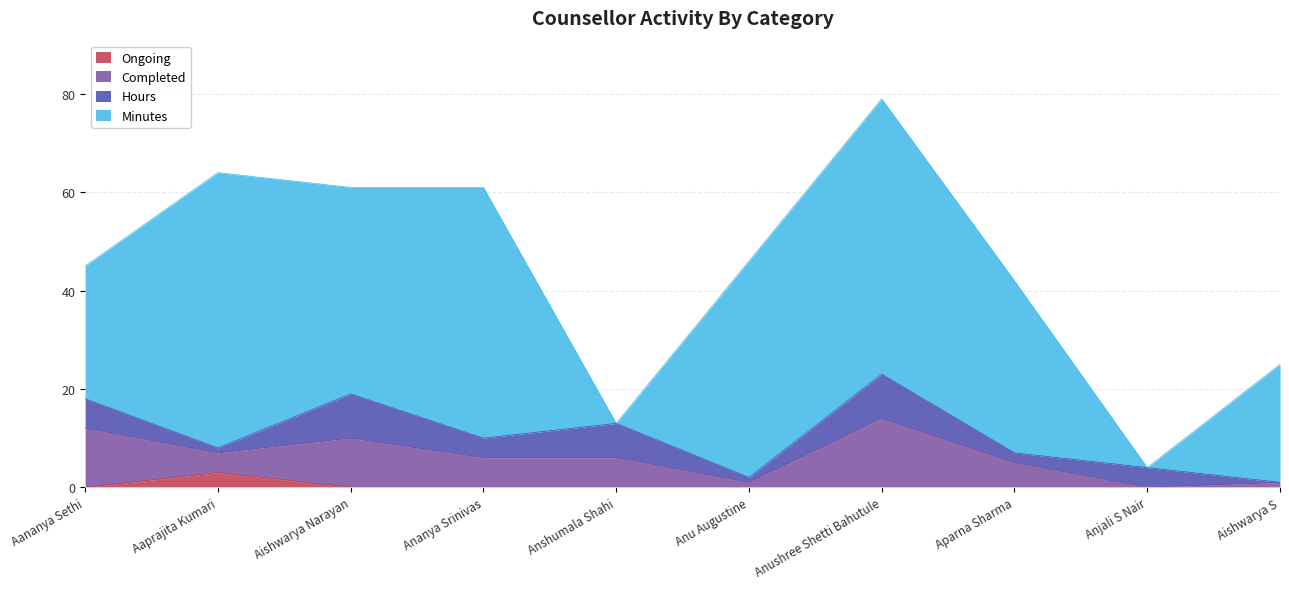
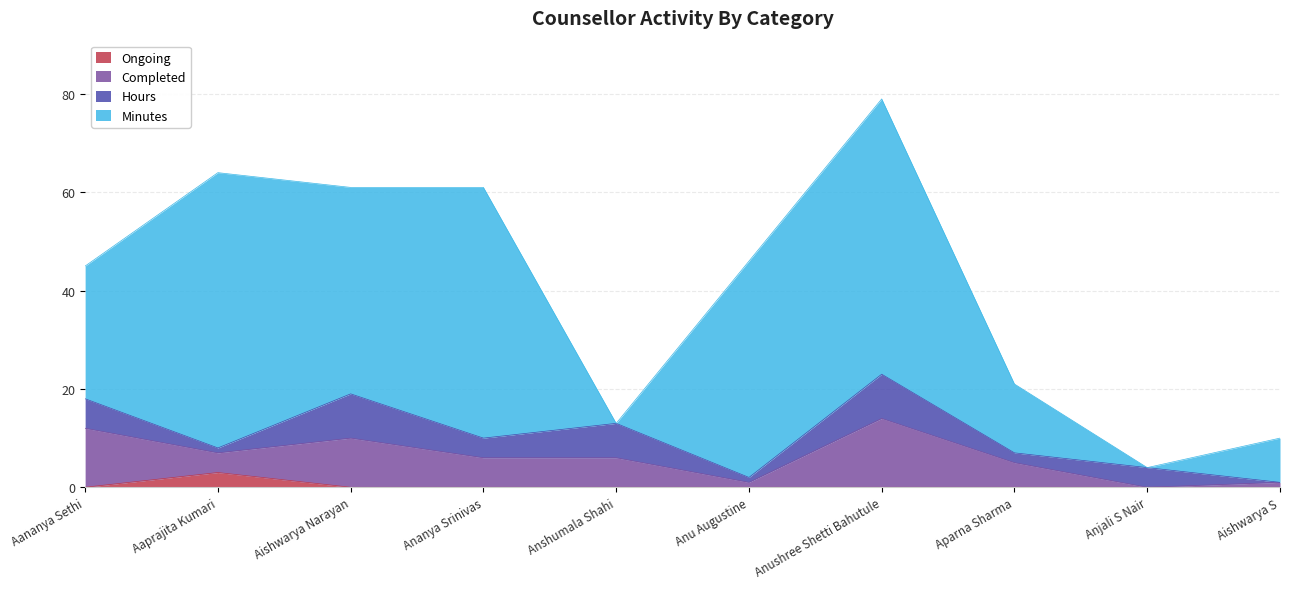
Minutes, Aparna Sharma: 35 -> 14
Minutes, Aishwarya S: 24 -> 9
